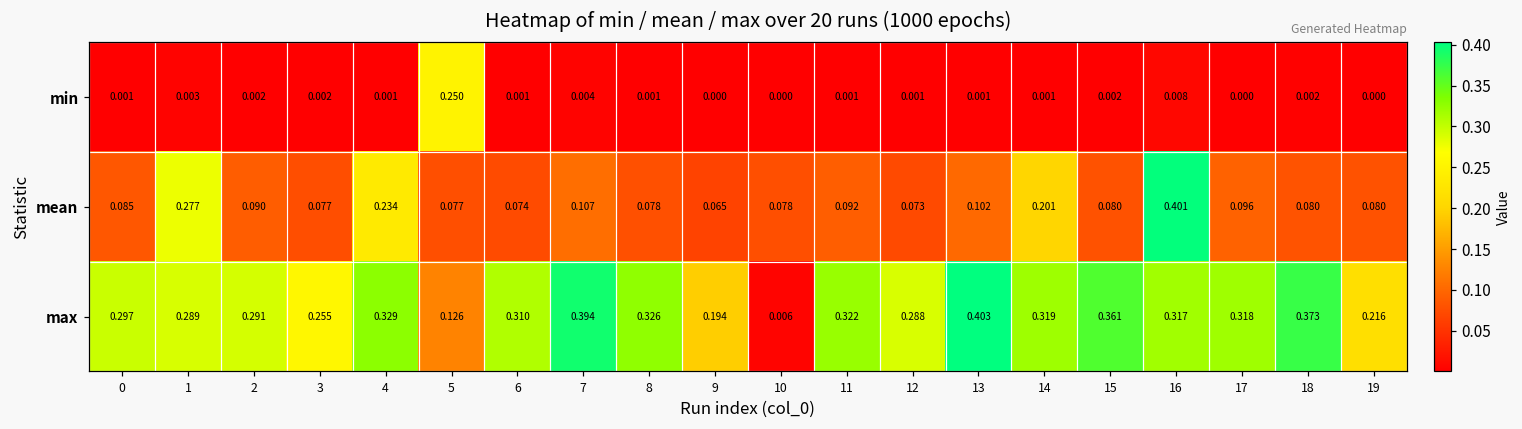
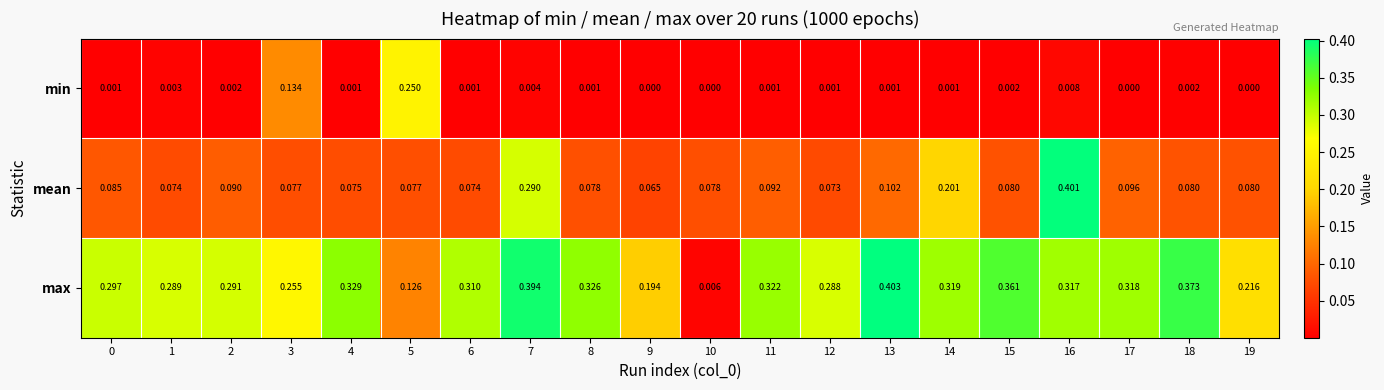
min, 3: 0.002 -> 0.134
mean, 1: 0.277 -> 0.074
mean, 4: 0.234 -> 0.075
mean, 7: 0.107 -> 0.290
